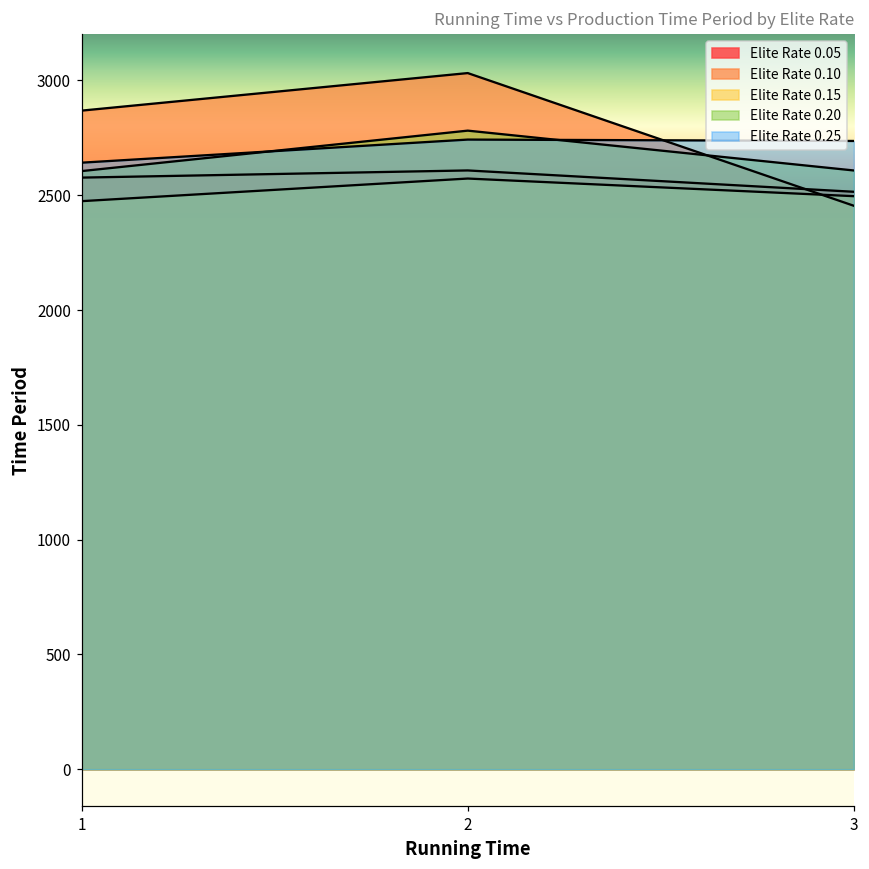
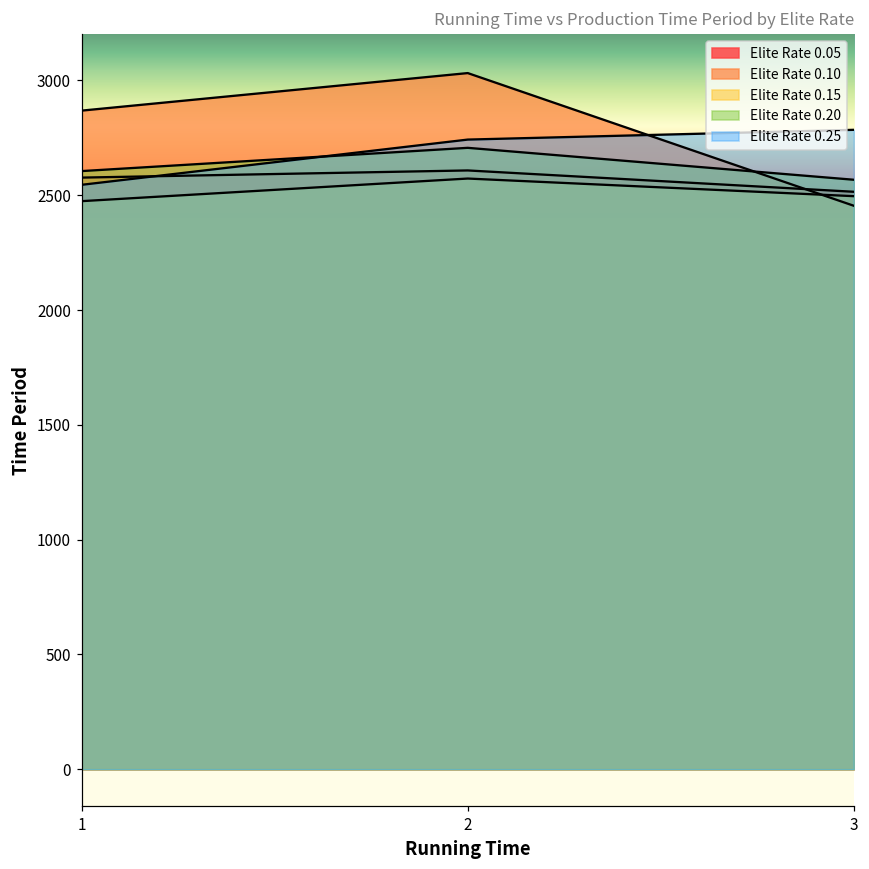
Elite Rate 0.25, 1: 2640 -> 2550
Elite Rate 0.20, 2: 2780 -> 2710
Elite Rate 0.20, 3: 2610 -> 2570
Elite Rate 0.25, 3: 2740 -> 2780
